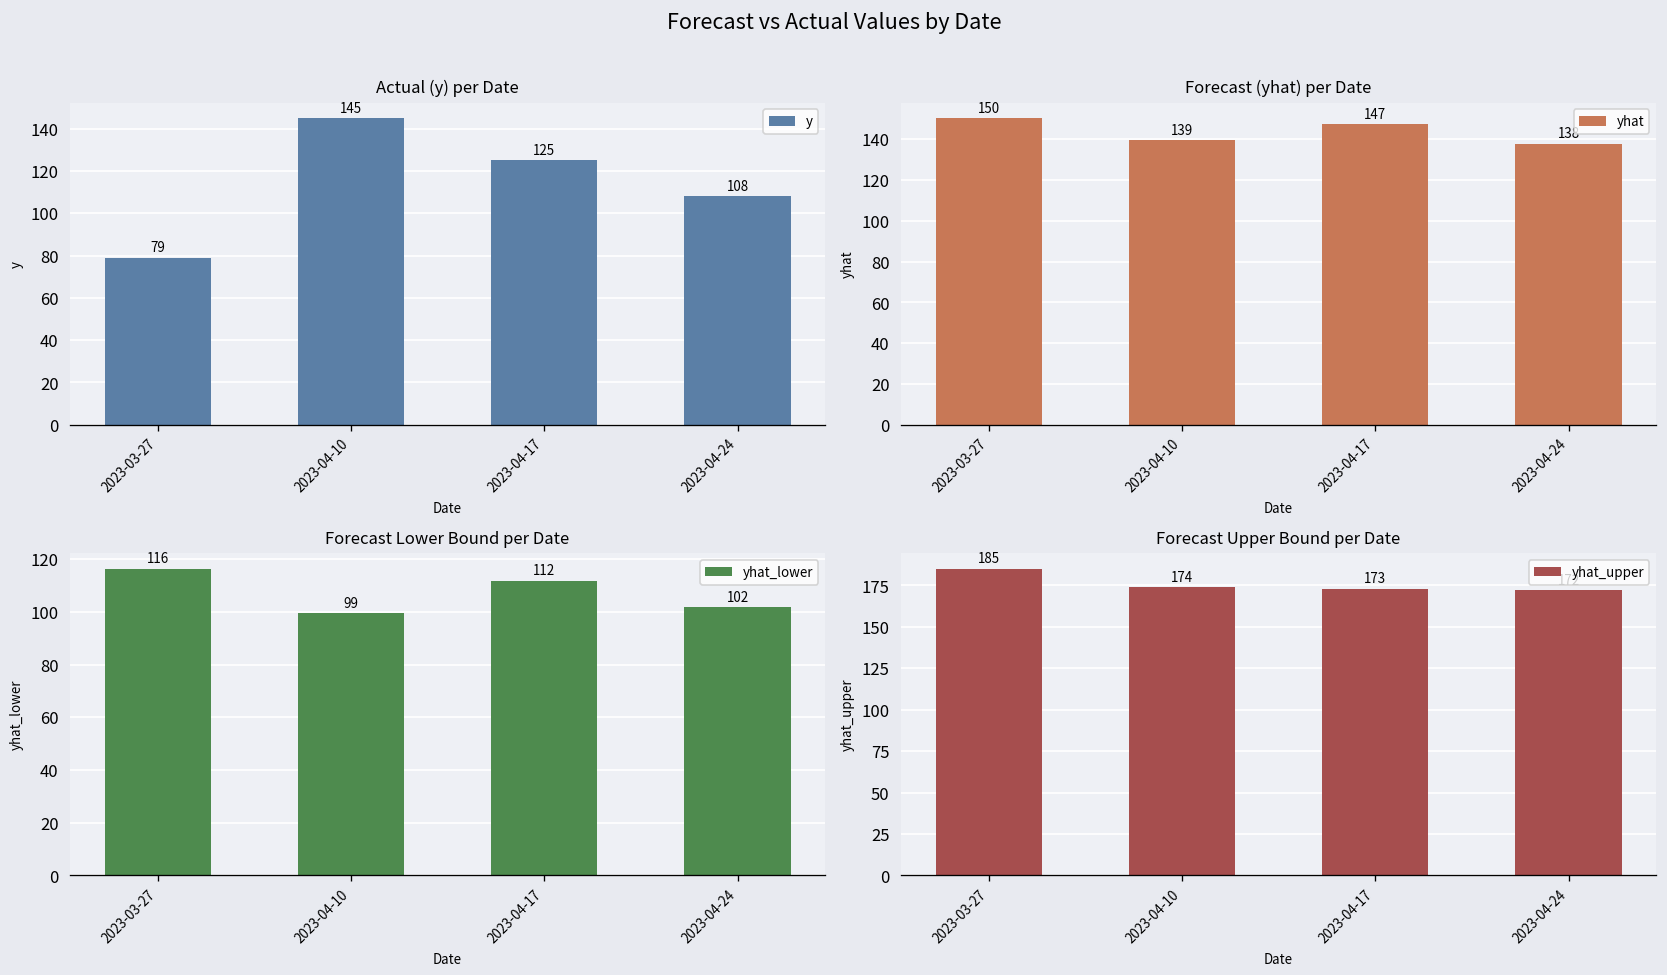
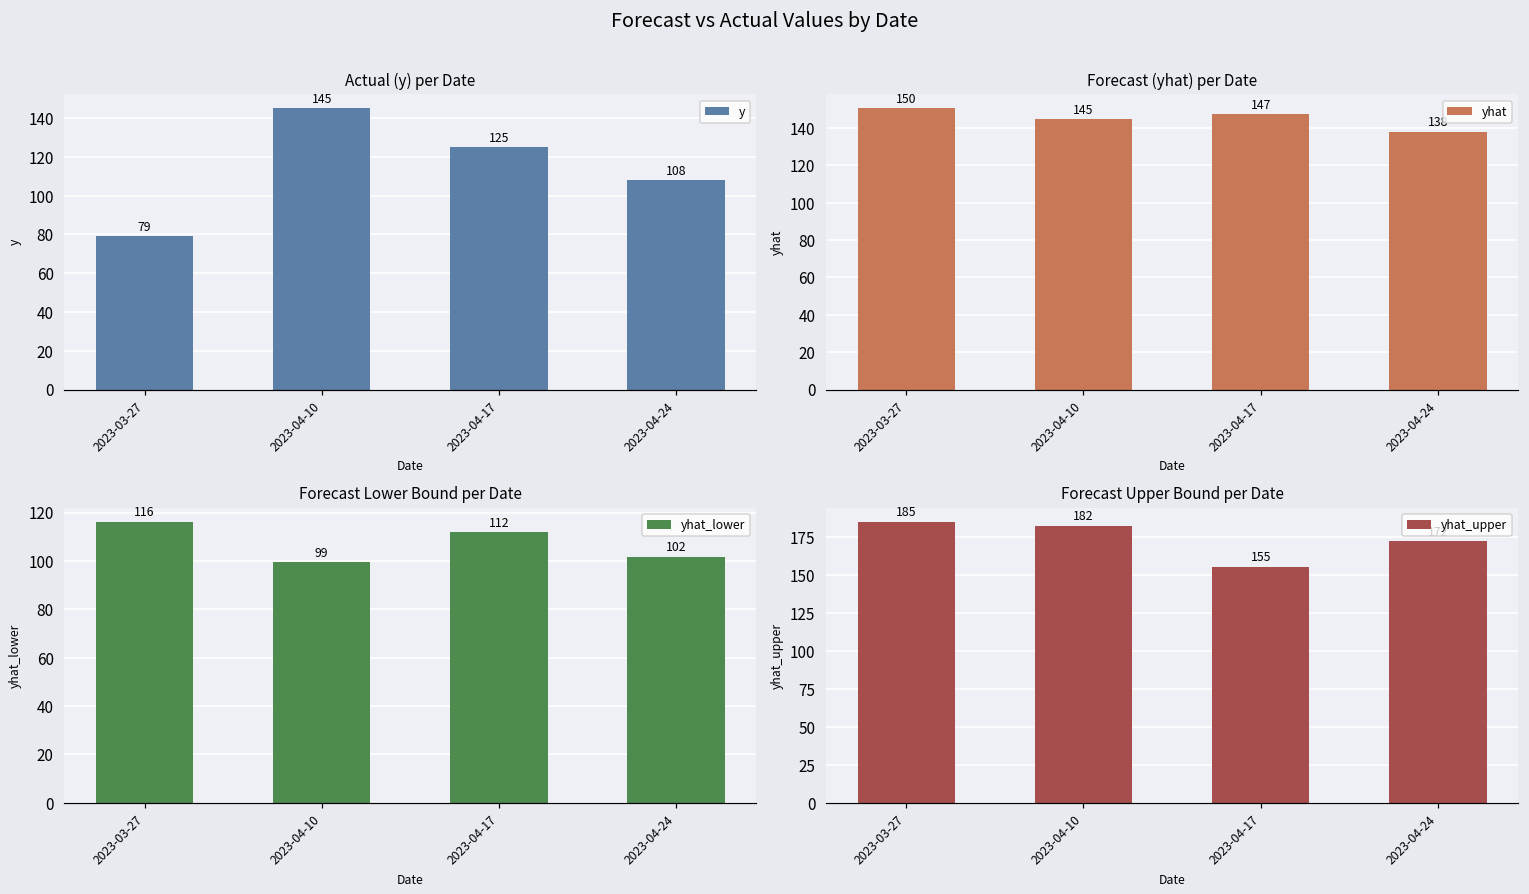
Forecast (yhat) per Date, 2023-04-10: 139 -> 145
Forecast Upper Bound per Date, 2023-04-10: 174 -> 182
Forecast Upper Bound per Date, 2023-04-17: 173 -> 155
